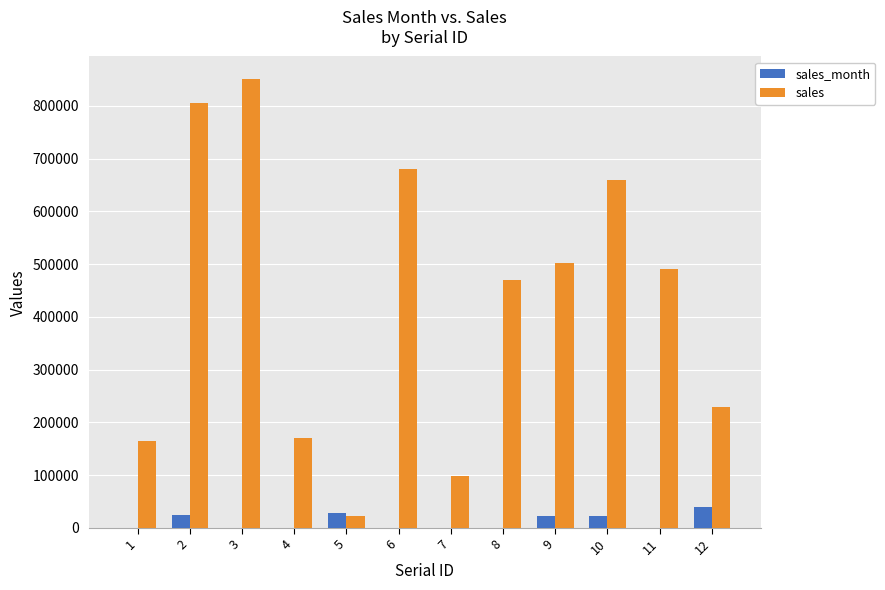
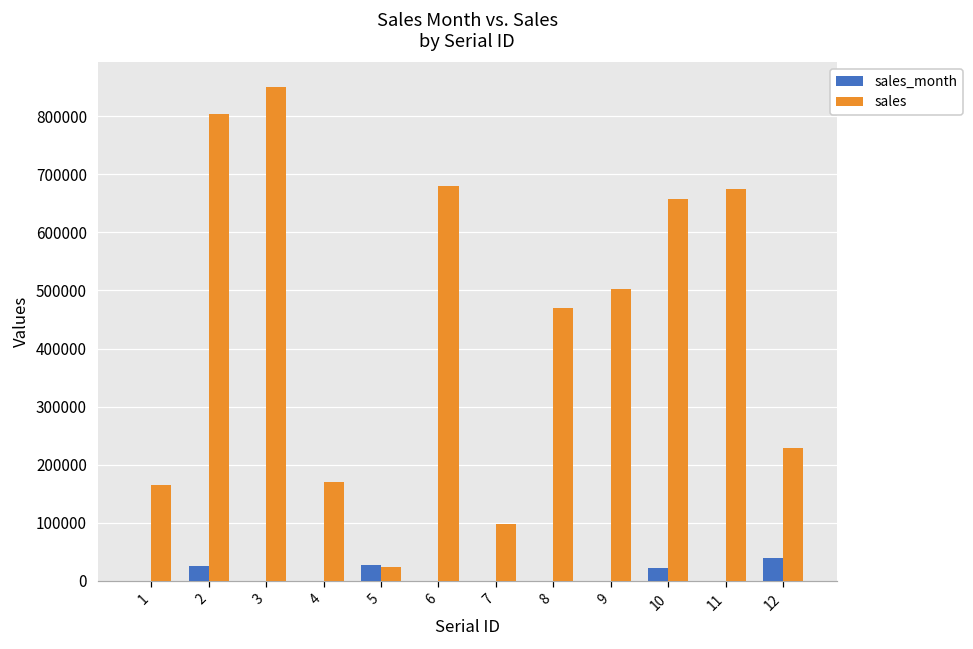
sales_month, 9: 20000 -> 0
sales, 11: 490000 -> 670000
